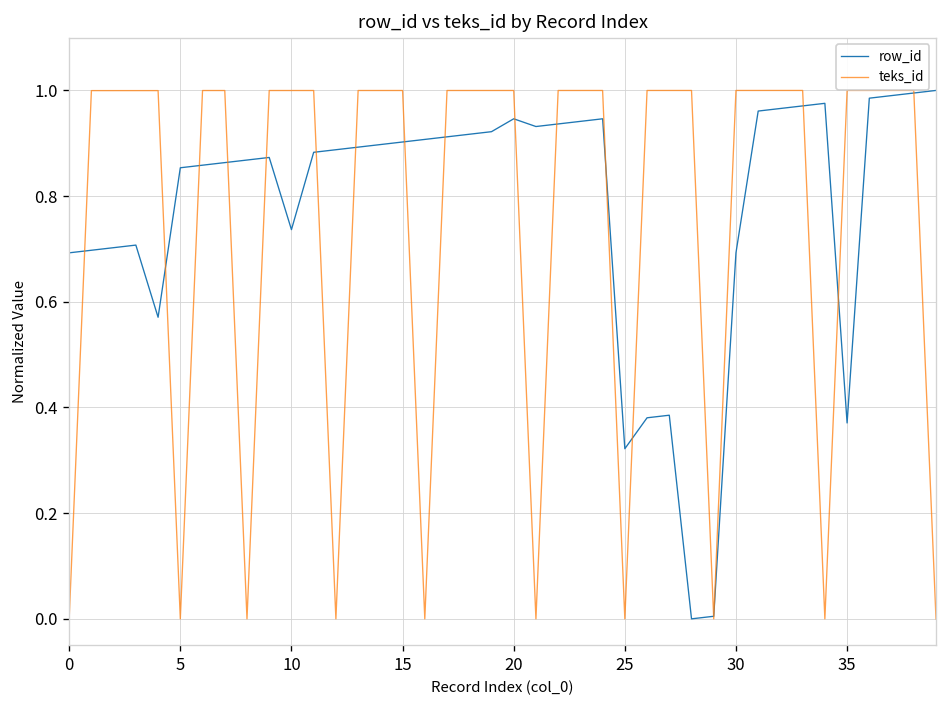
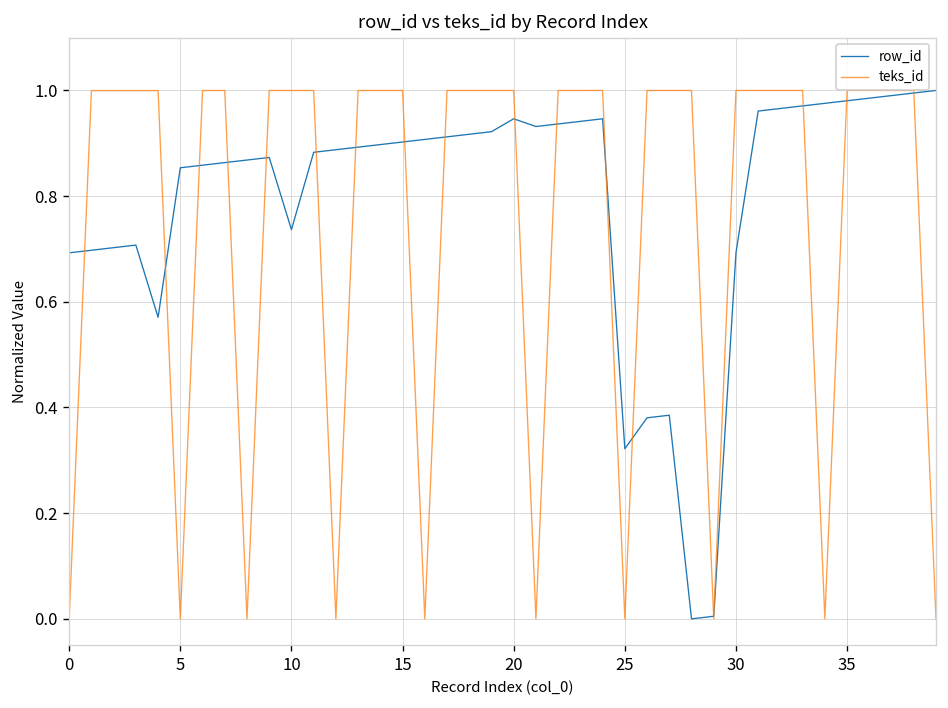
row_id, 35: 0.37 -> 0.98
